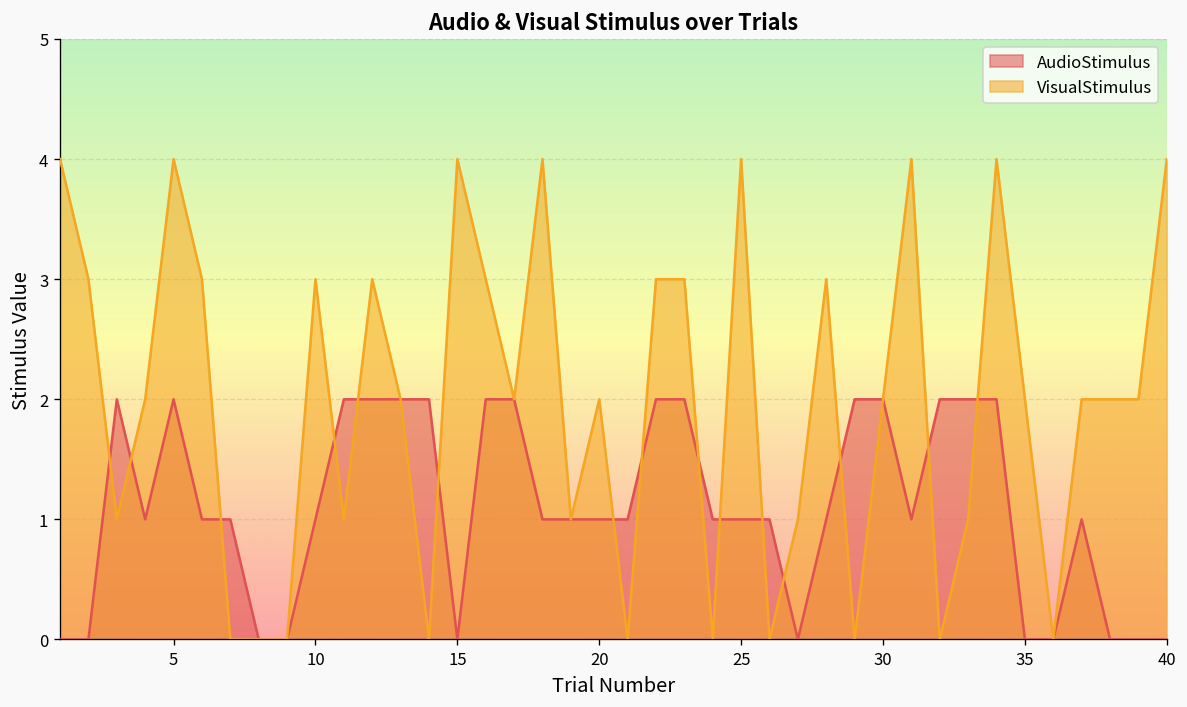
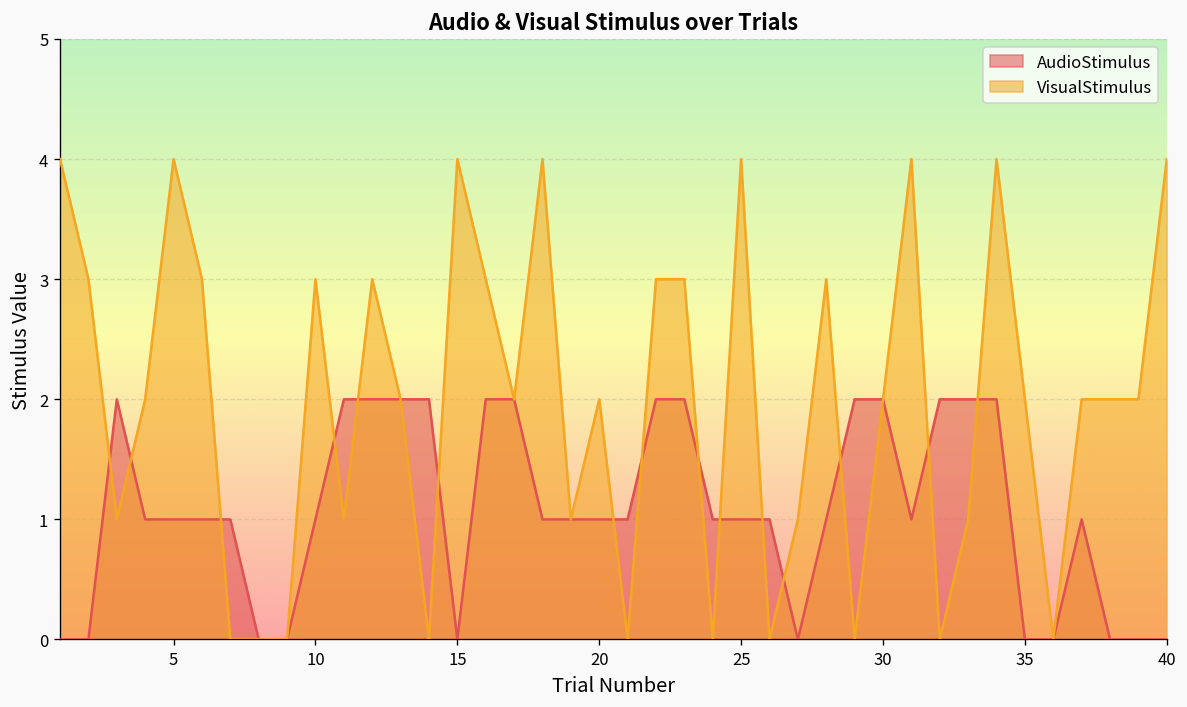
AudioStimulus, 5: 2 -> 1
